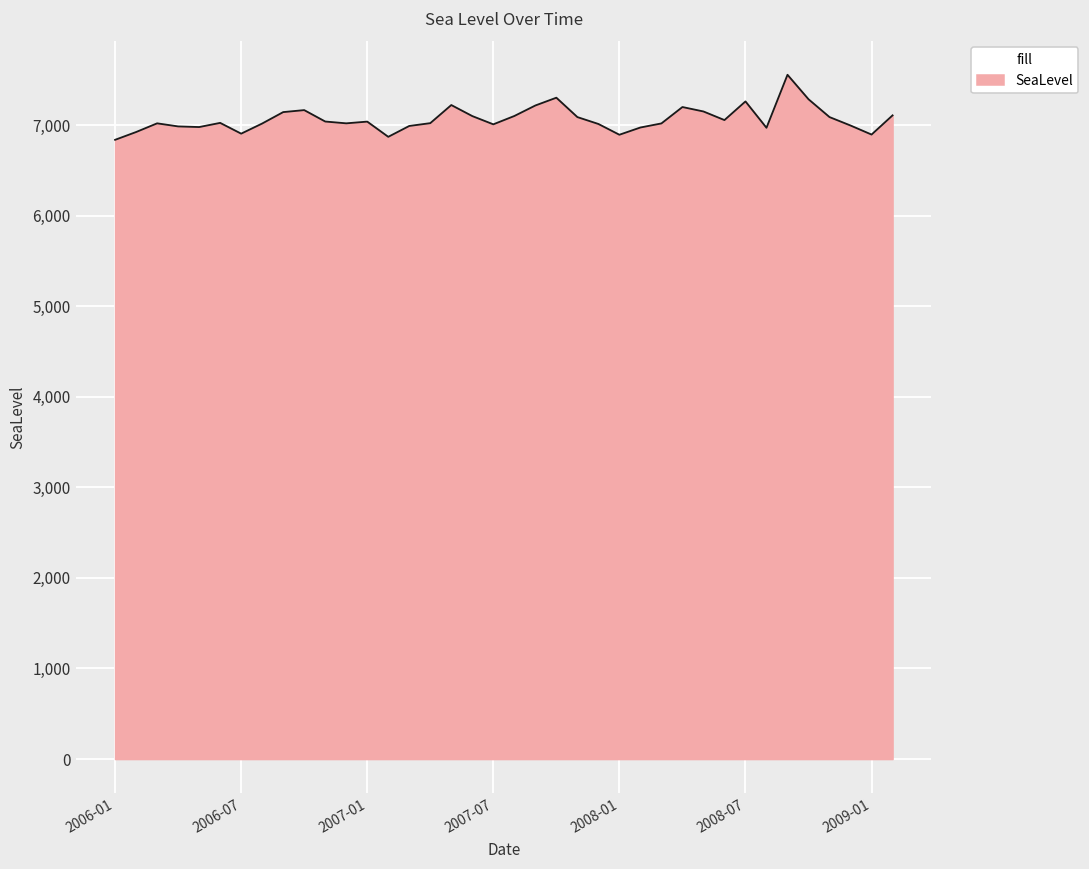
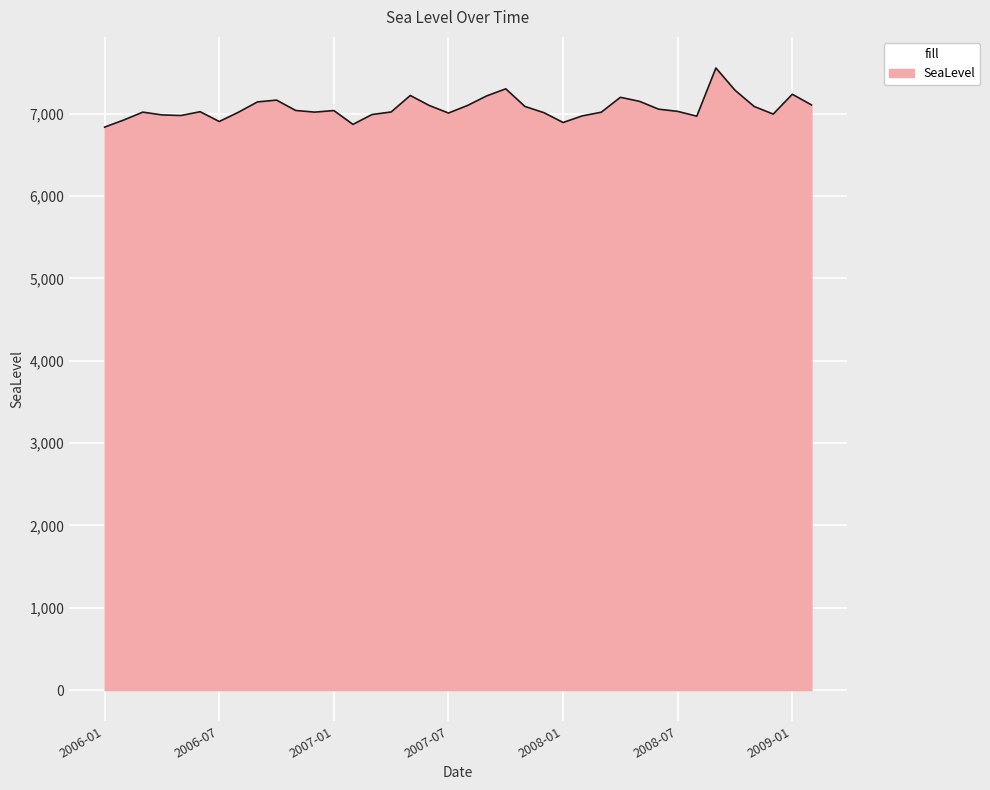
2008-07: 7,300 -> 7,000
2009-01: 6,900 -> 7,200
